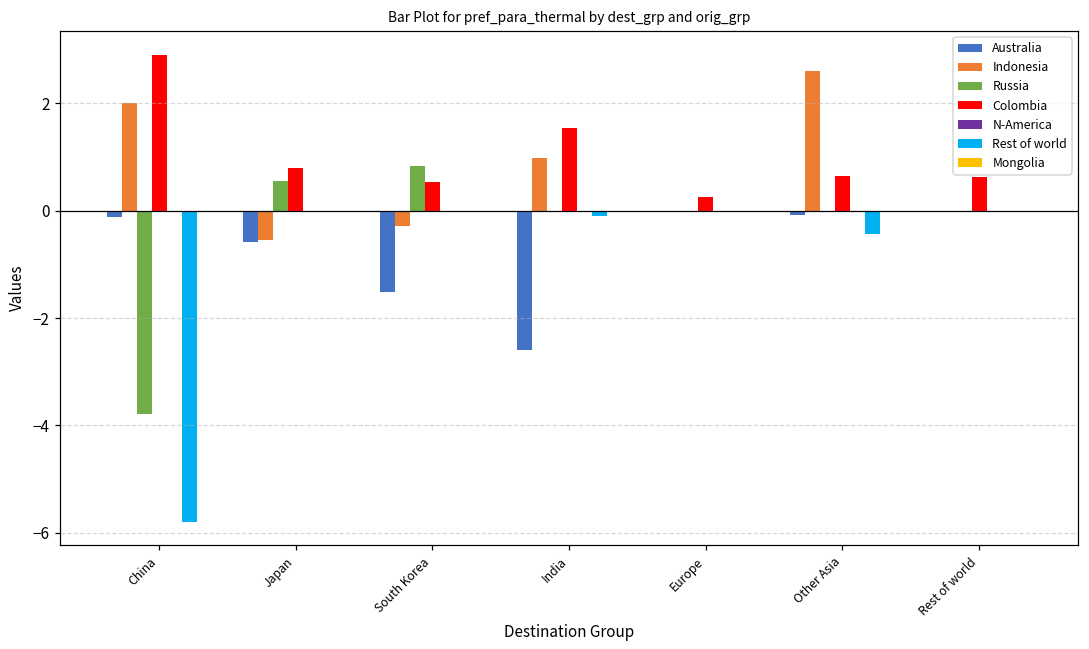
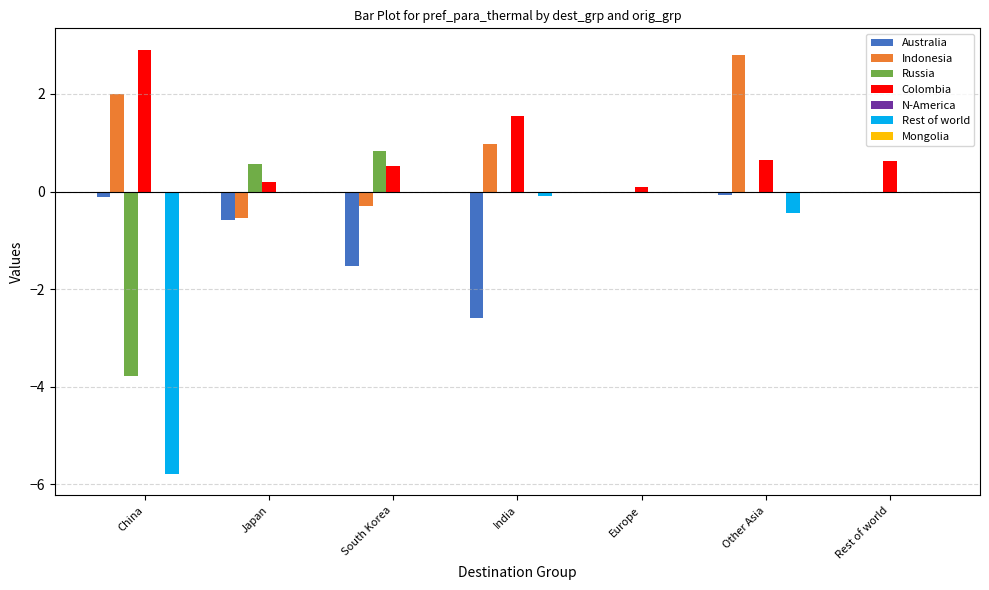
Colombia, Japan: 0.8 -> 0.2
Colombia, Europe: 0.3 -> 0.1
Indonesia, Other Asia: 2.6 -> 2.8
